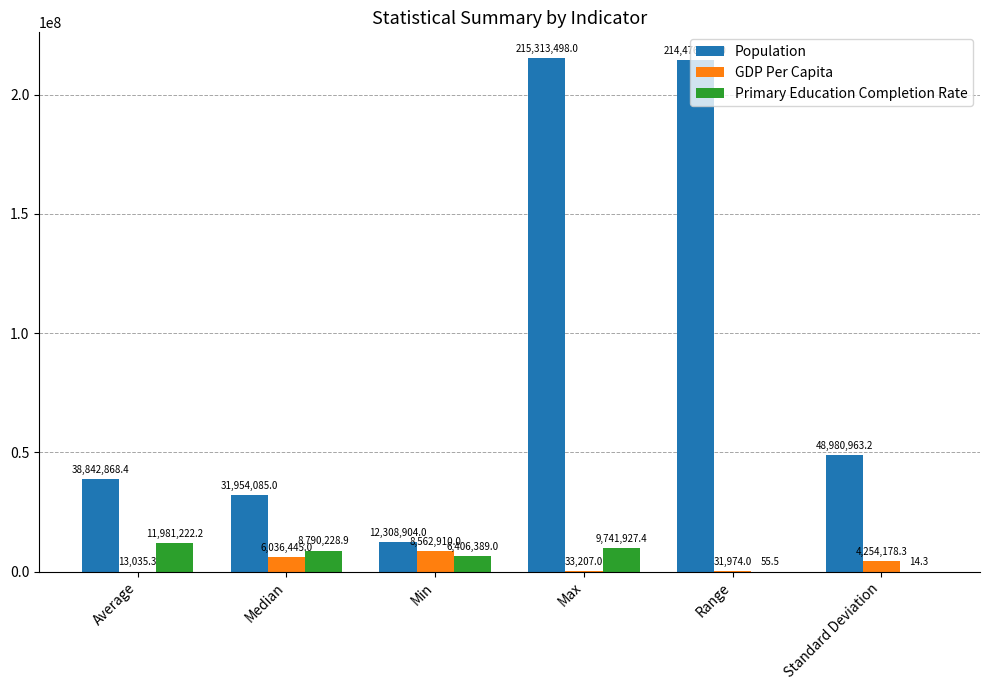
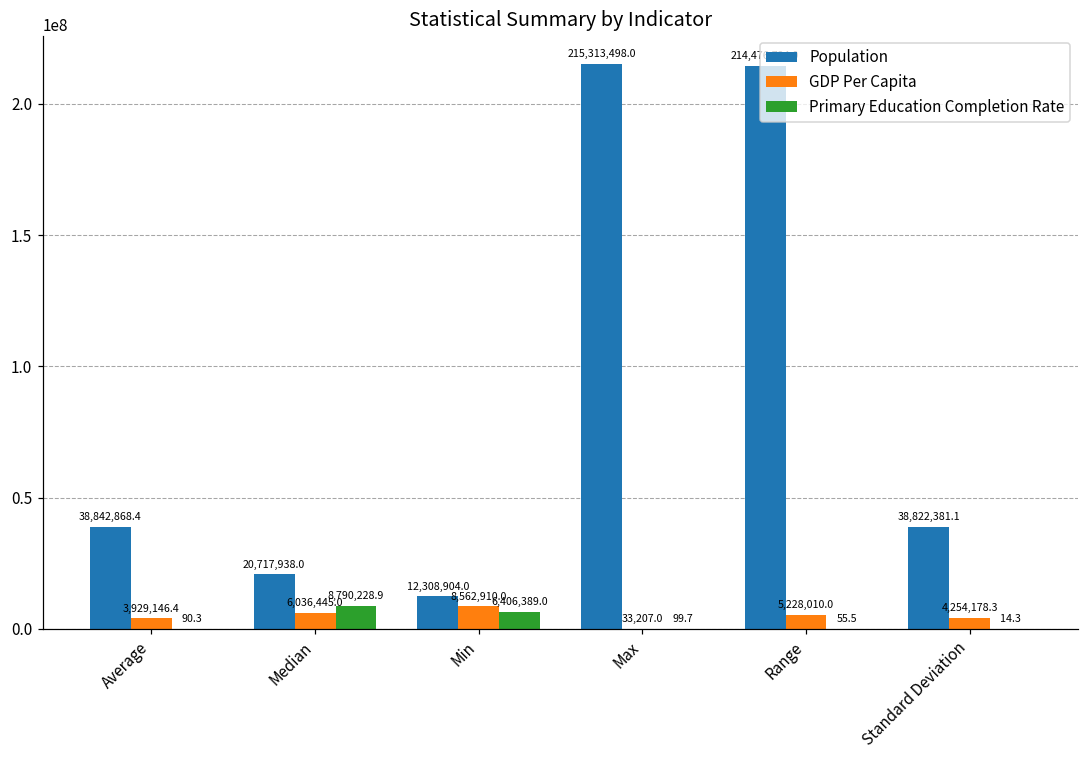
GDP Per Capita, Average: 13,035.3 -> 3,929,146.4
Primary Education Completion Rate, Average: 11,981,222.2 -> 90.3
Population, Median: 31,954,085.0 -> 20,717,938.0
Primary Education Completion Rate, Max: 9,741,927.4 -> 99.7
GDP Per Capita, Range: 31,974.0 -> 5,228,010.0
Population, Standard Deviation: 48,980,963.2 -> 38,822,381.1
